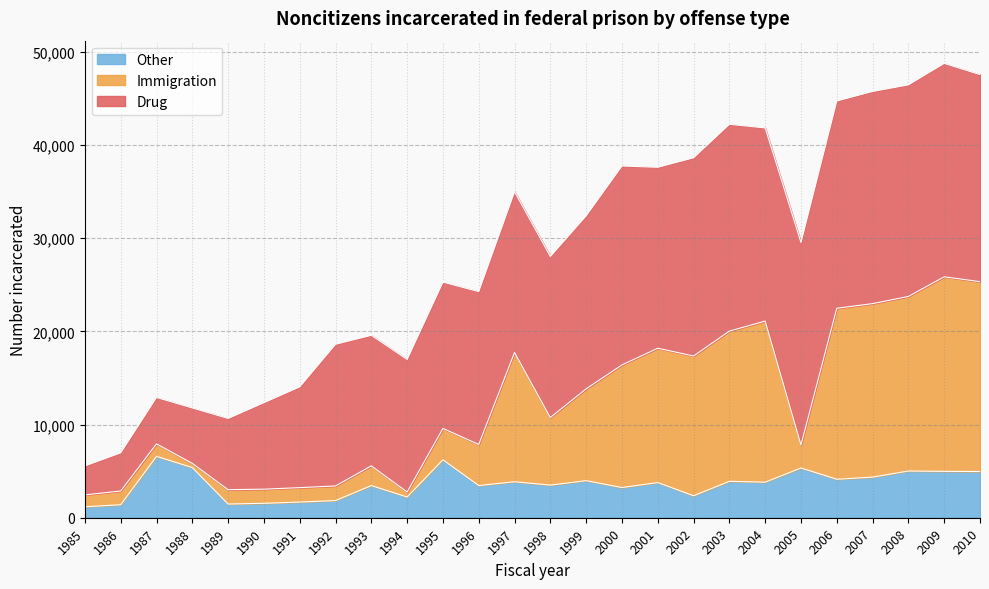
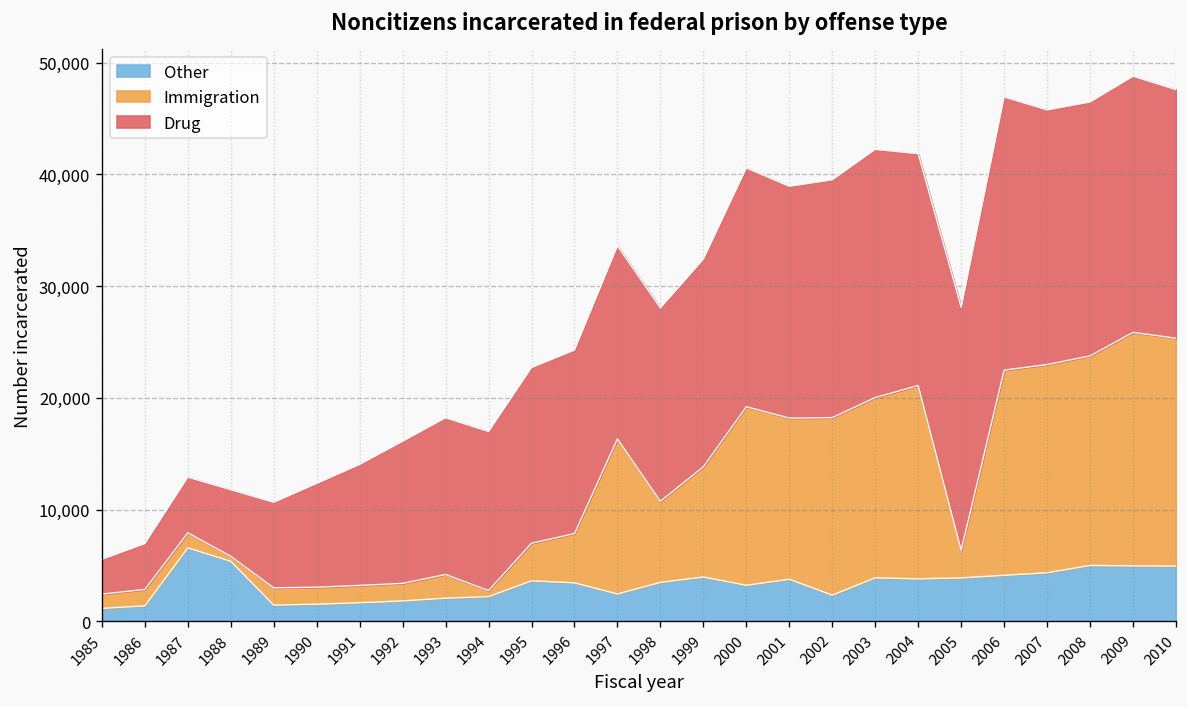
Drug, 1992: 15,000 -> 13,000
Other, 1993: 3,000 -> 2,000
Other, 1995: 6,000 -> 4,000
Other, 1997: 4,000 -> 2,000
Immigration, 2000: 13,000 -> 16,000
Drug, 2001: 19,000 -> 21,000
Immigration, 2002: 15,000 -> 16,000
Other, 2005: 5,000 -> 4,000
Drug, 2006: 22,000 -> 24,000
